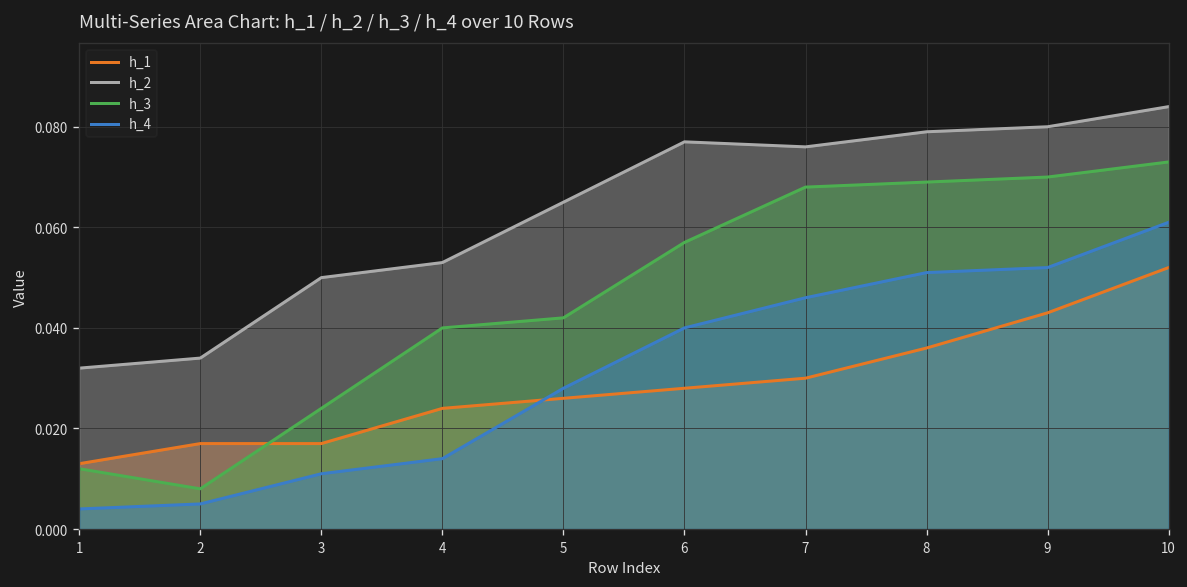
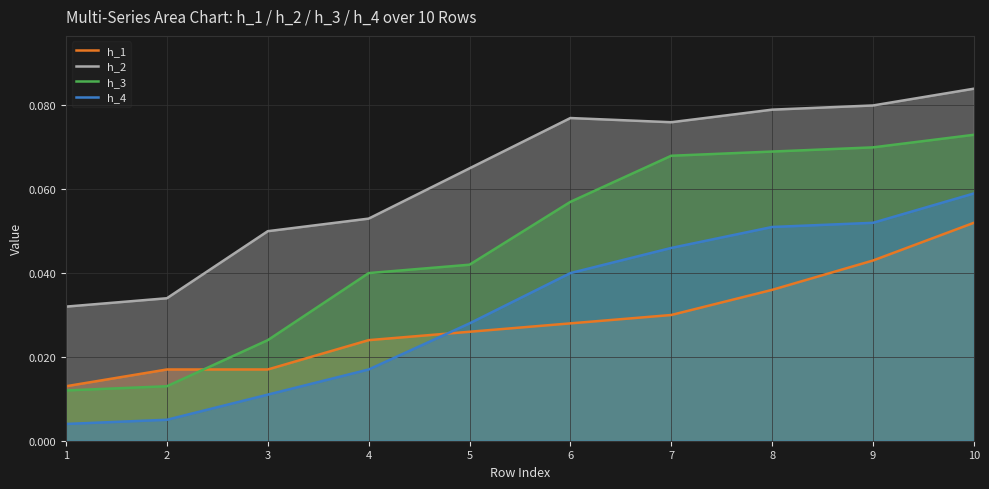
h_3, 2: 0.008 -> 0.013
h_4, 4: 0.014 -> 0.017
h_4, 10: 0.061 -> 0.059
